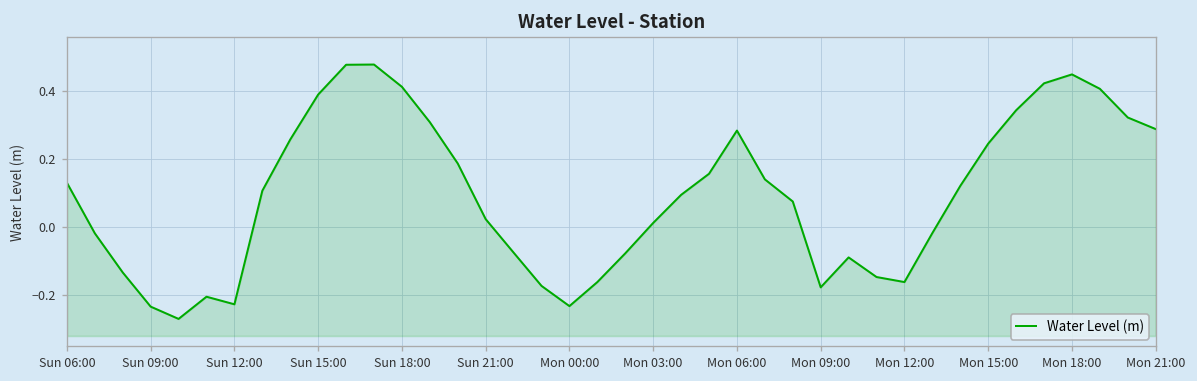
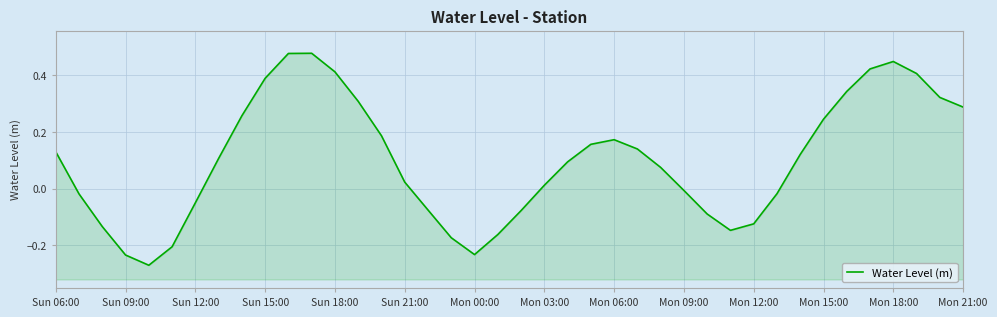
Sun 12:00: -0.23 -> -0.05
Mon 06:00: 0.28 -> 0.17
Mon 09:00: -0.18 -> -0.01
Mon 12:00: -0.16 -> -0.12
